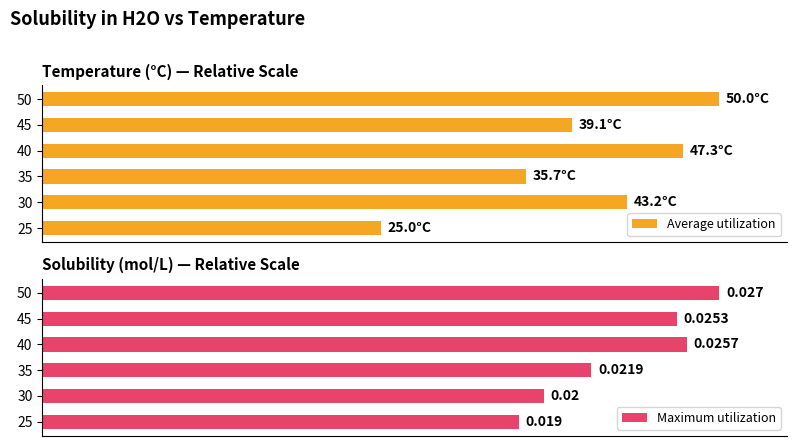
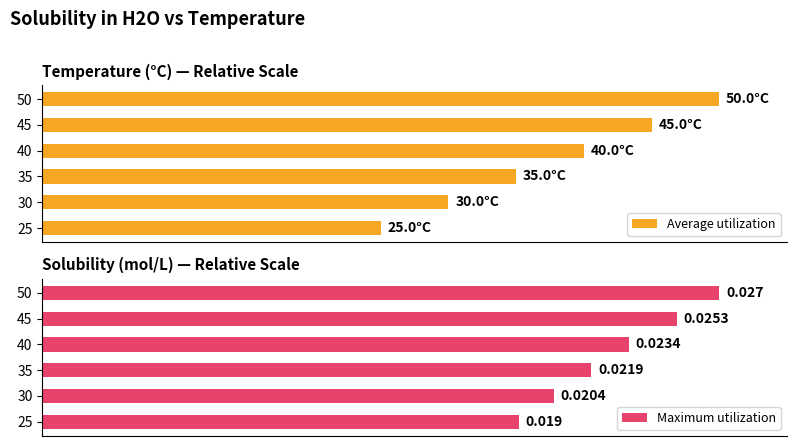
Temperature (°C) — Relative Scale, 45: 39.1°C -> 45.0°C
Temperature (°C) — Relative Scale, 40: 47.3°C -> 40.0°C
Temperature (°C) — Relative Scale, 35: 35.7°C -> 35.0°C
Temperature (°C) — Relative Scale, 30: 43.2°C -> 30.0°C
Solubility (mol/L) — Relative Scale, 40: 0.0257 -> 0.0234
Solubility (mol/L) — Relative Scale, 30: 0.02 -> 0.0204
